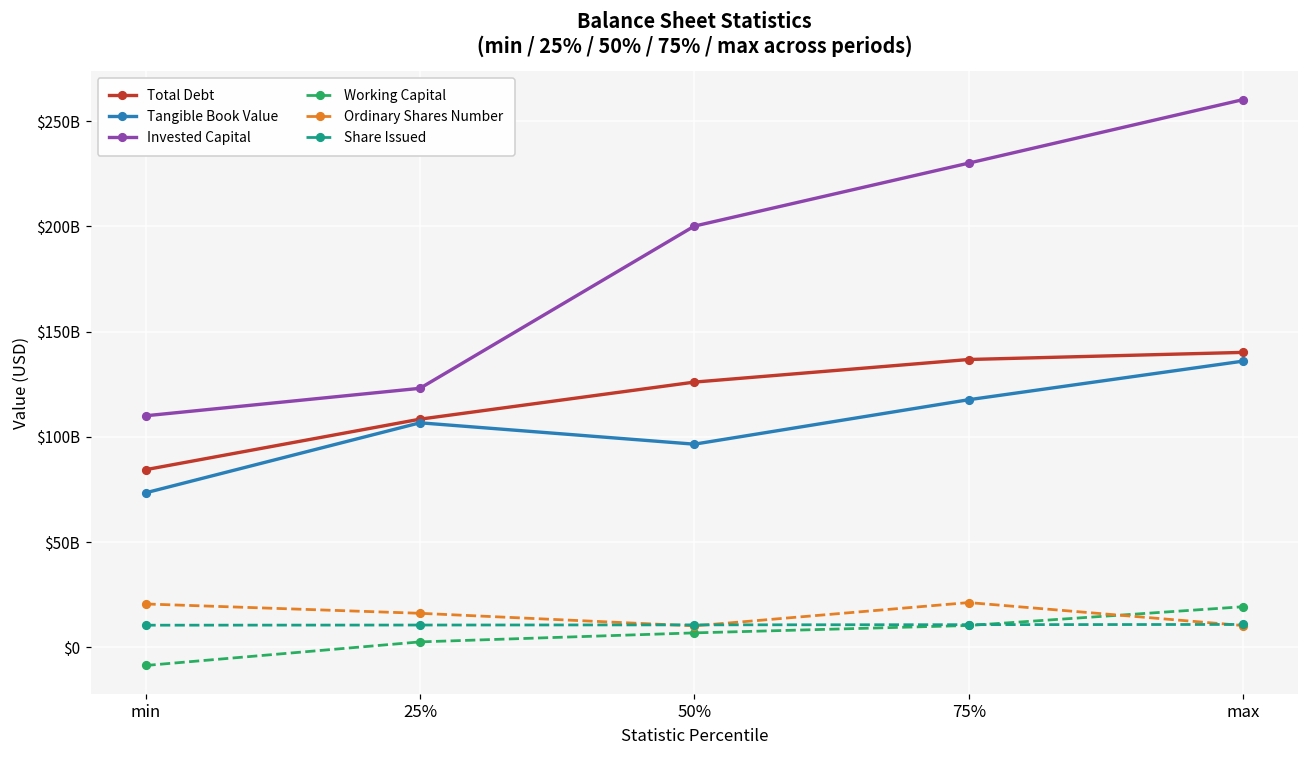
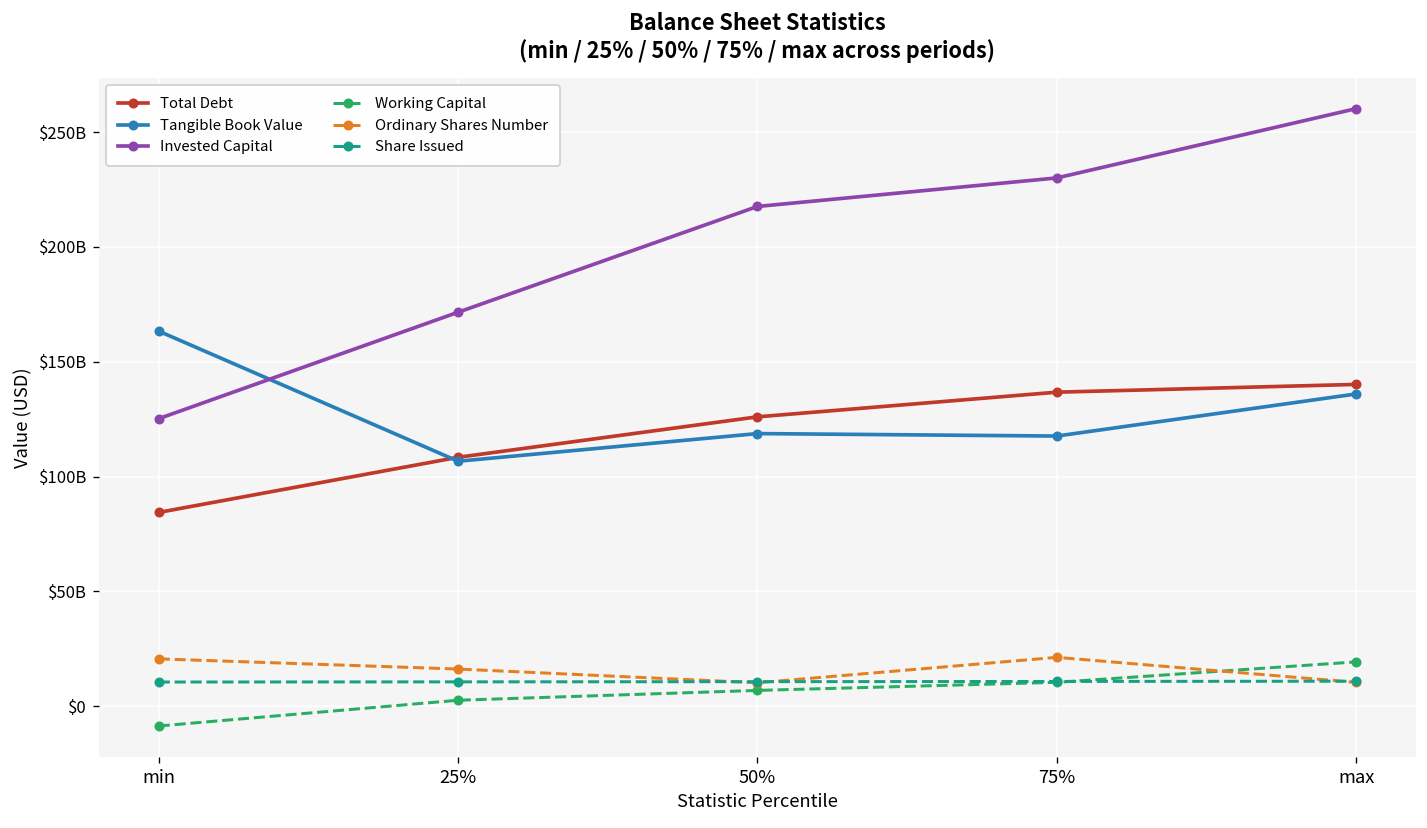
Tangible Book Value, min: $73000000000 -> $163000000000
Invested Capital, min: $110000000000 -> $125000000000
Invested Capital, 25%: $123000000000 -> $172000000000
Tangible Book Value, 50%: $97000000000 -> $119000000000
Invested Capital, 50%: $200000000000 -> $218000000000
